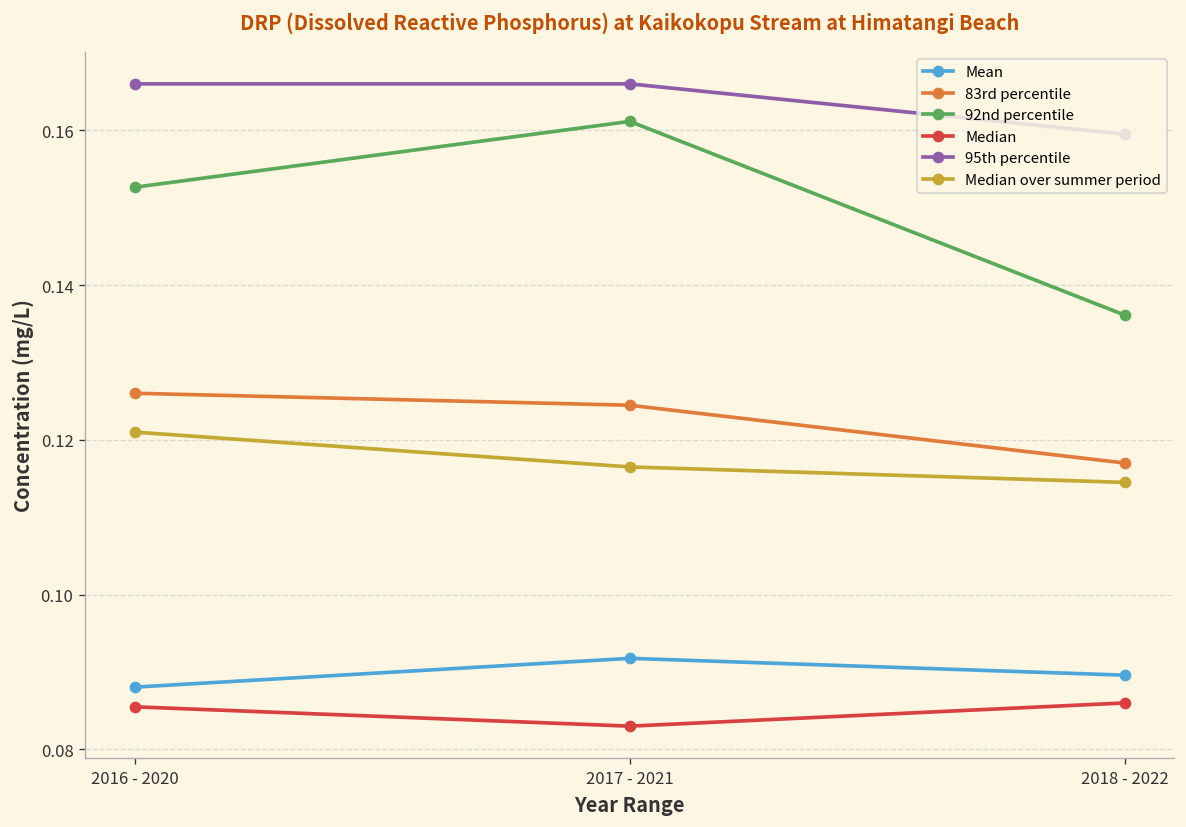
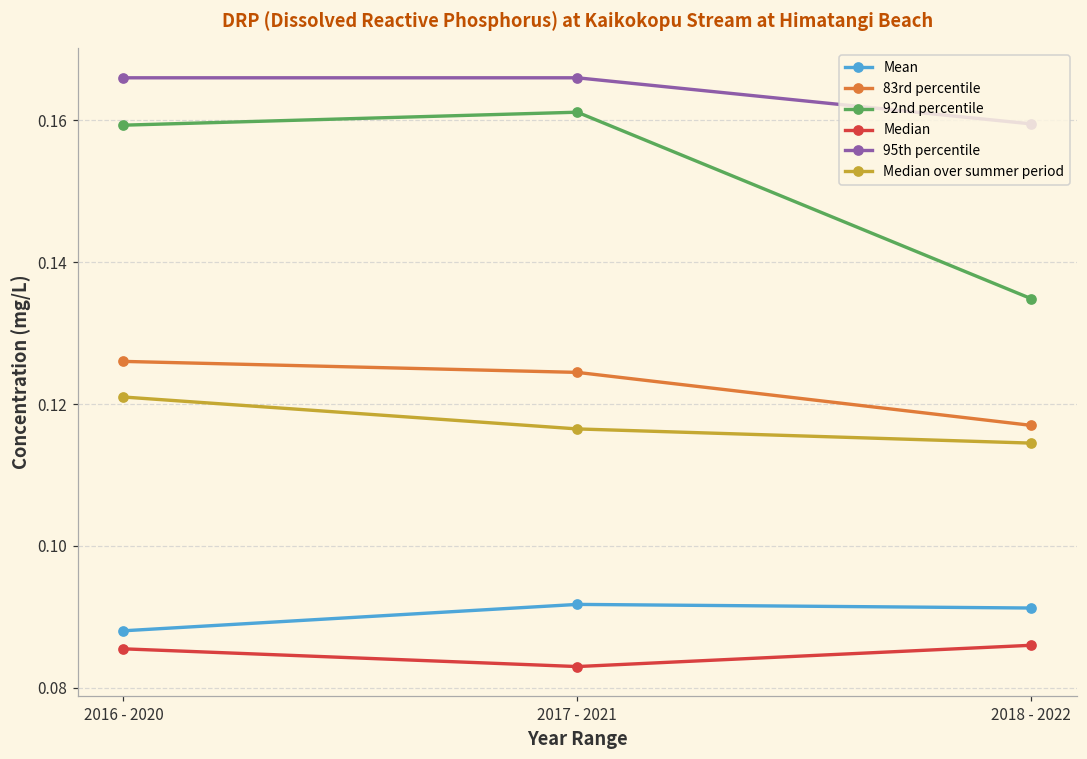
92nd percentile, 2016 - 2020: 0.153 -> 0.159
Mean, 2018 - 2022: 0.090 -> 0.091
92nd percentile, 2018 - 2022: 0.136 -> 0.135
